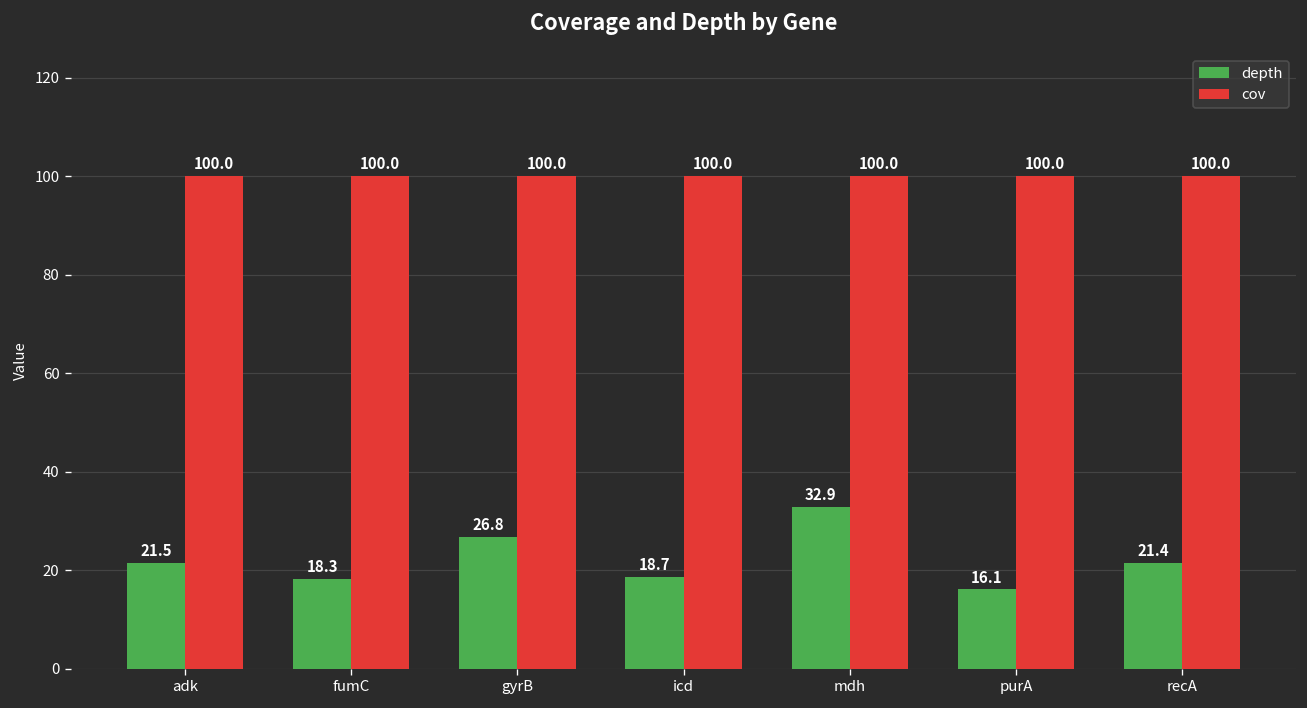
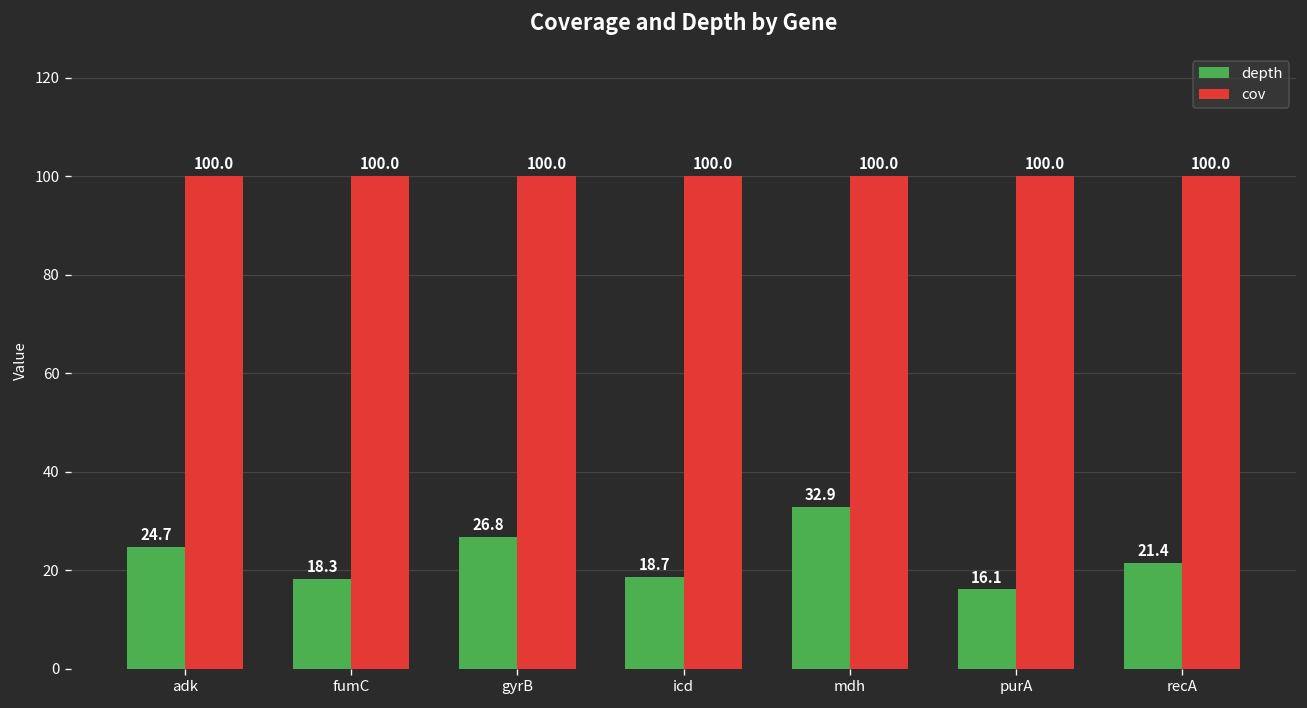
depth, adk: 21.5 -> 24.7
